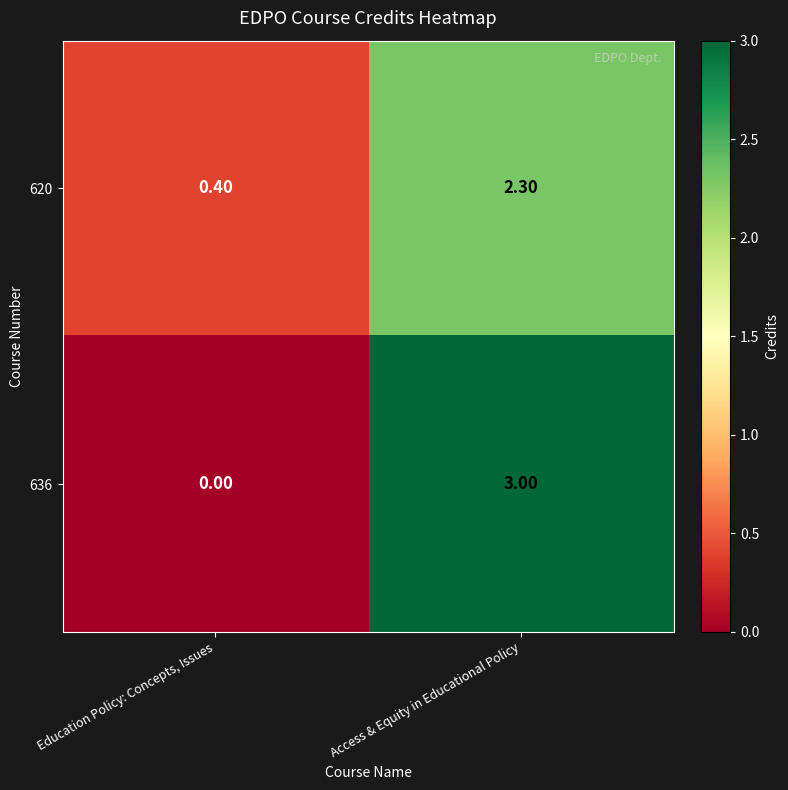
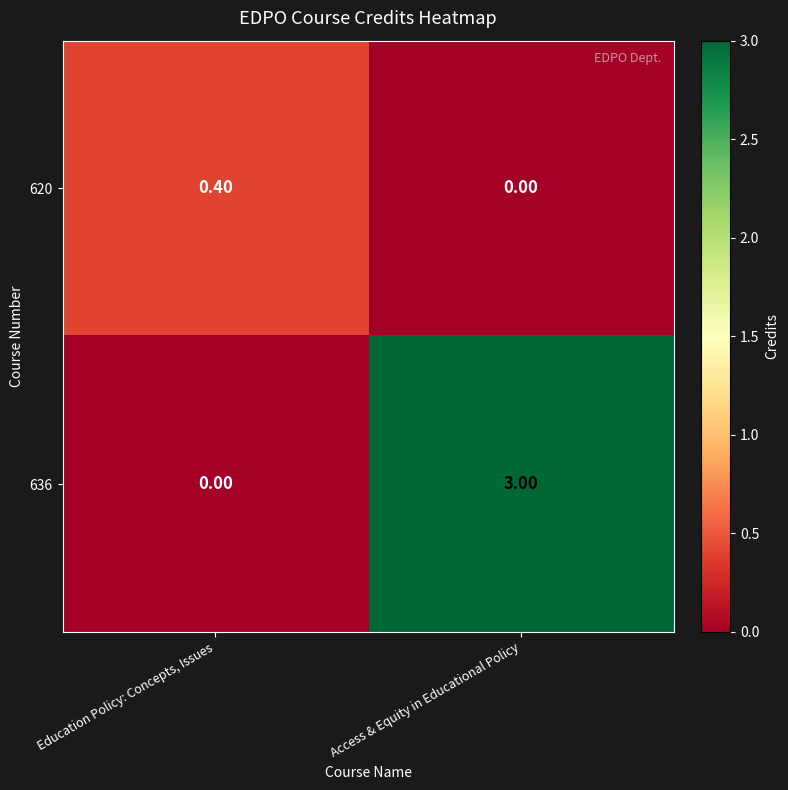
620, Access & Equity in Educational Policy: 2.30 -> 0.00
